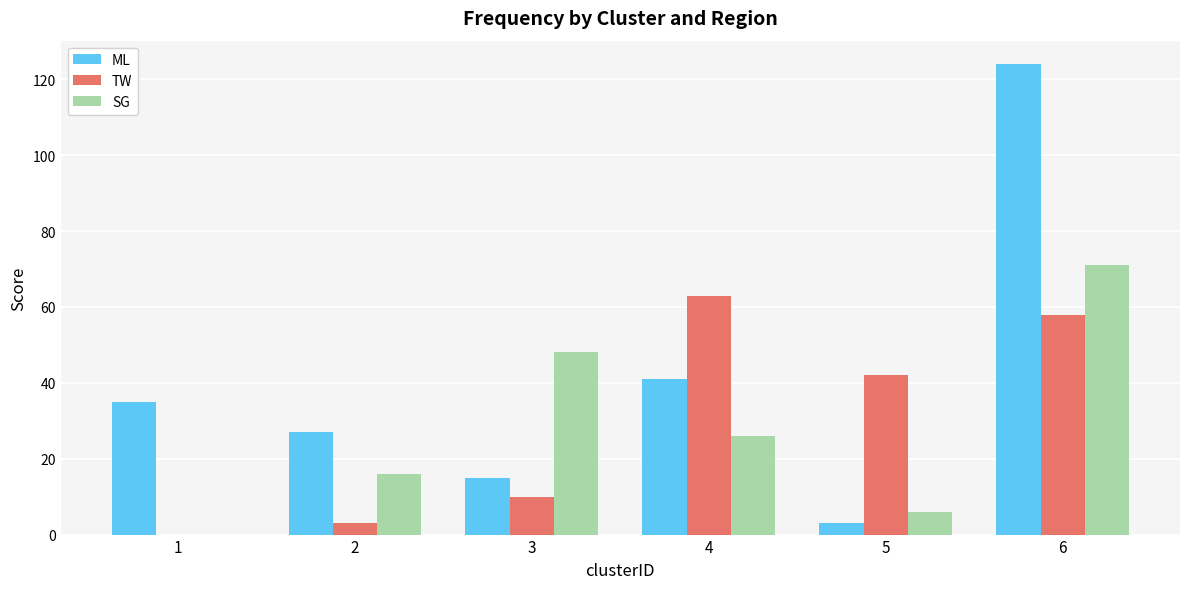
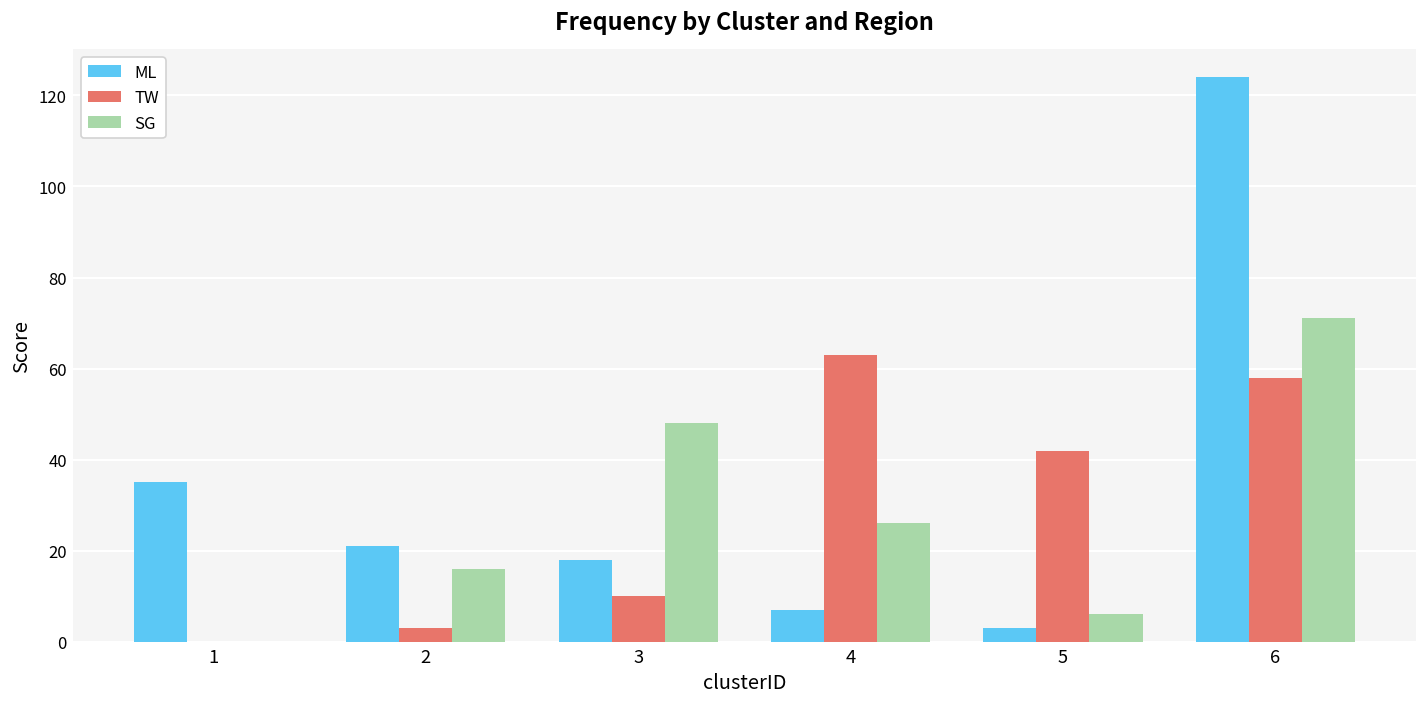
ML, 2: 27 -> 21
ML, 3: 15 -> 18
ML, 4: 41 -> 7
